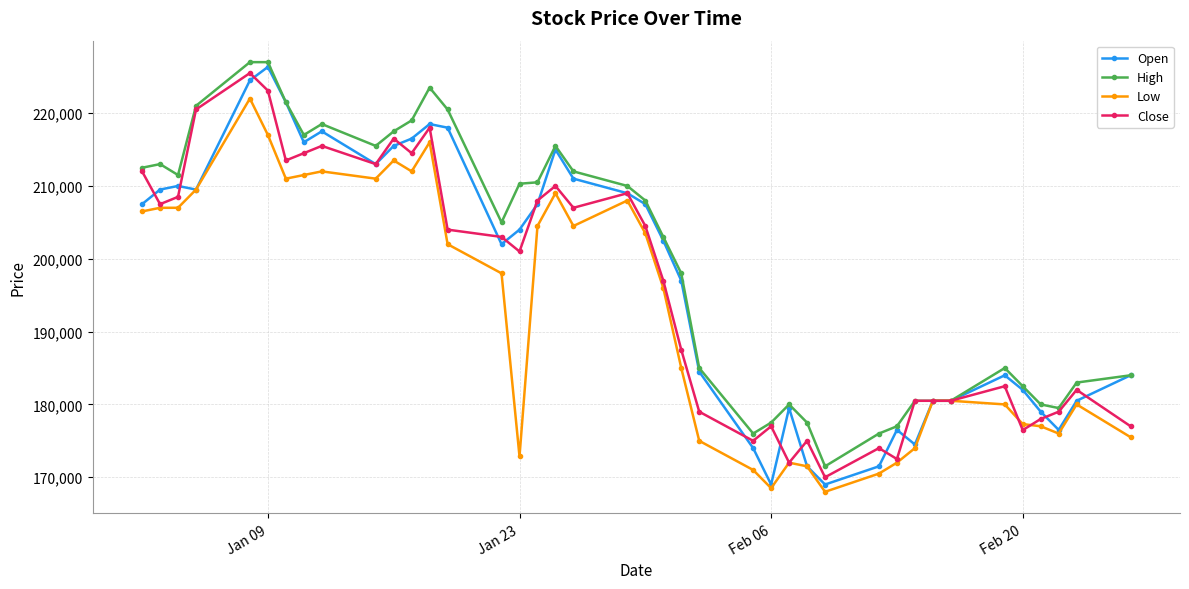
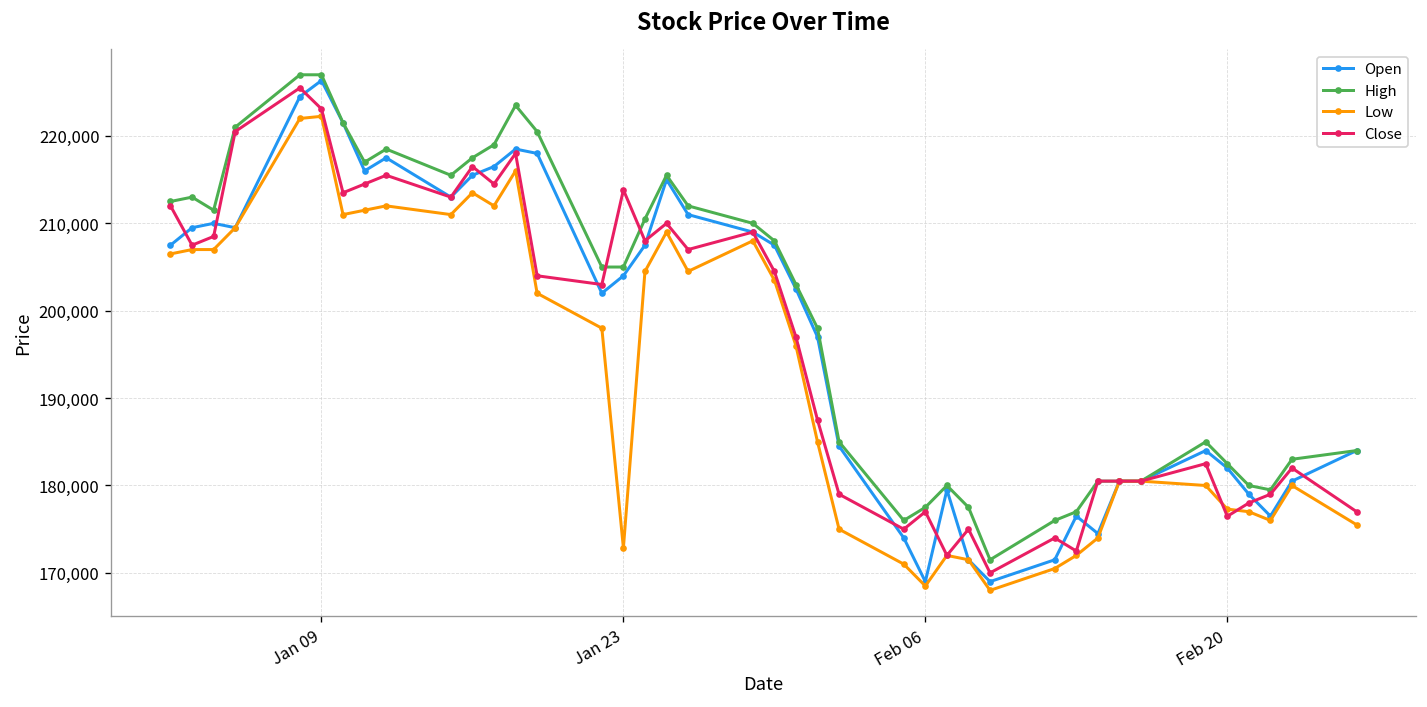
Low, Jan 09: 217,000 -> 222,000
High, Jan 23: 210,000 -> 205,000
Close, Jan 23: 201,000 -> 214,000
